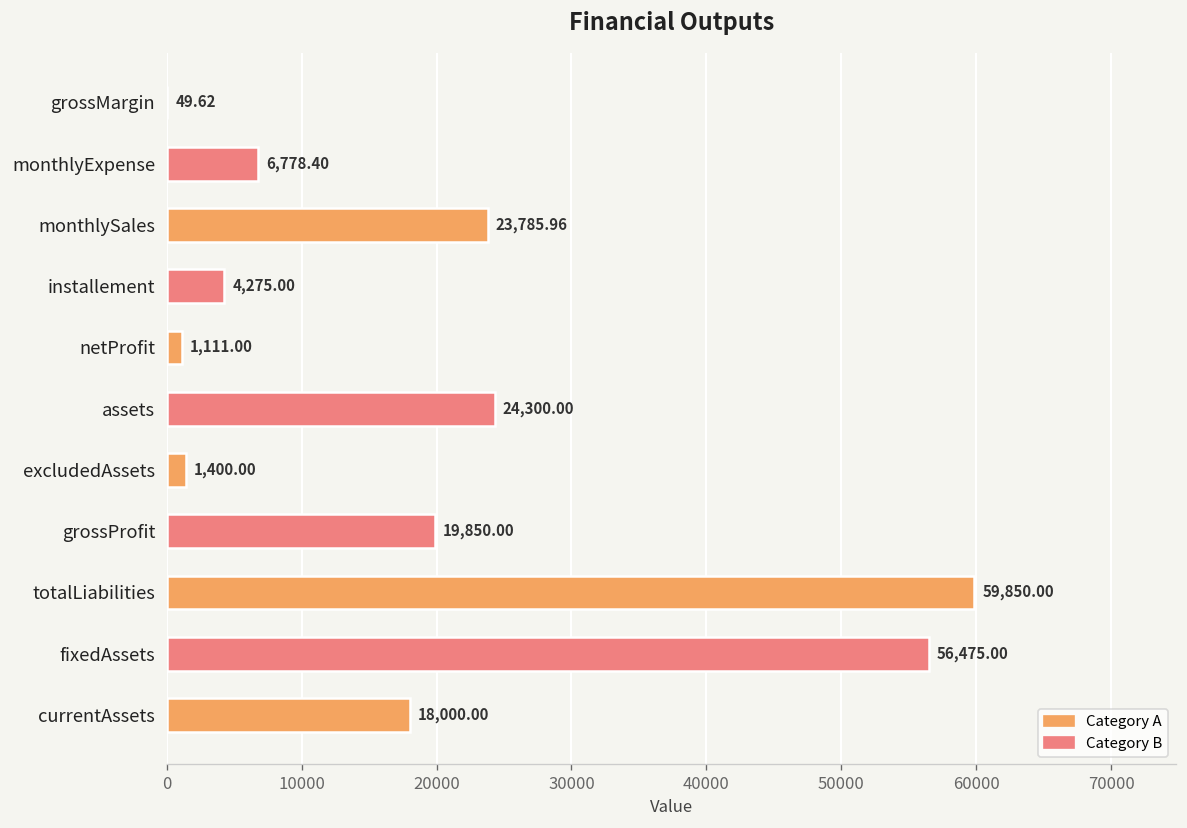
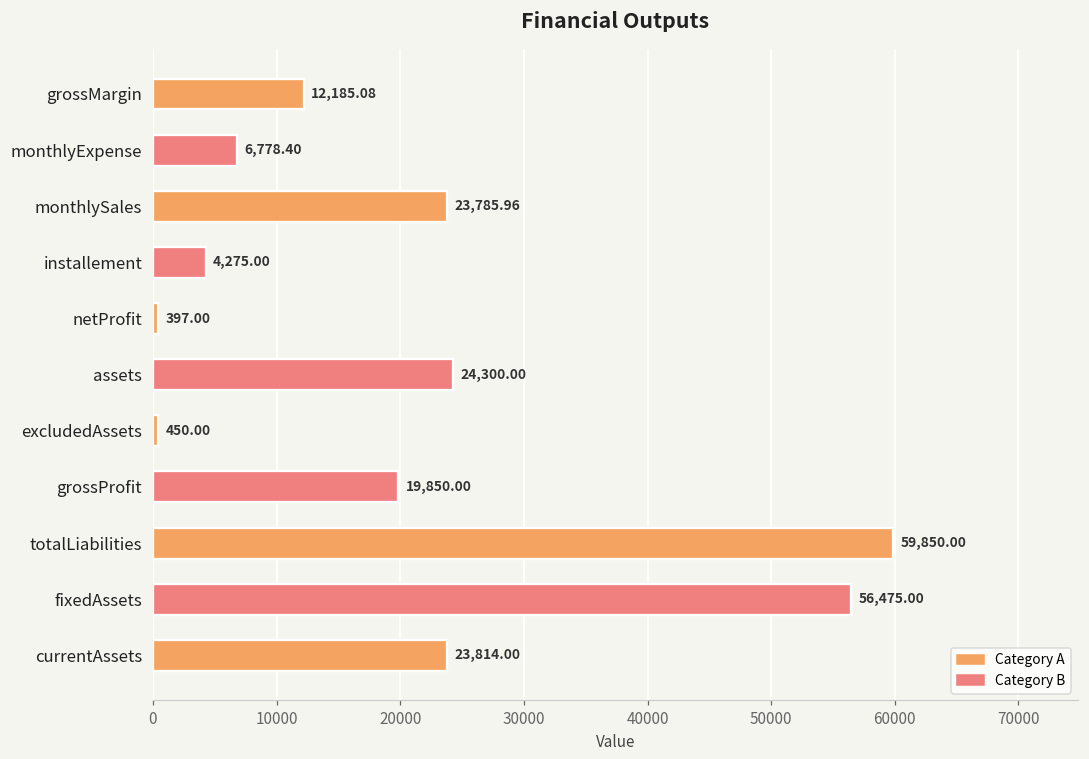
grossMargin: 49.62 -> 12,185.08
netProfit: 1,111.00 -> 397.00
excludedAssets: 1,400.00 -> 450.00
currentAssets: 18,000.00 -> 23,814.00
